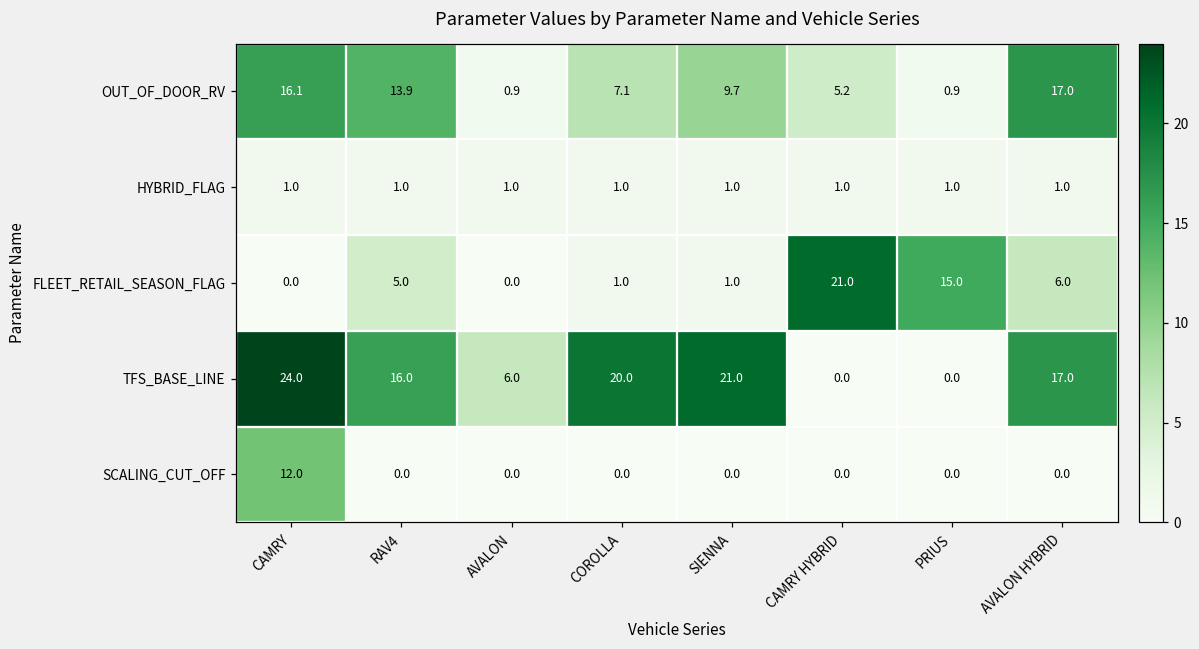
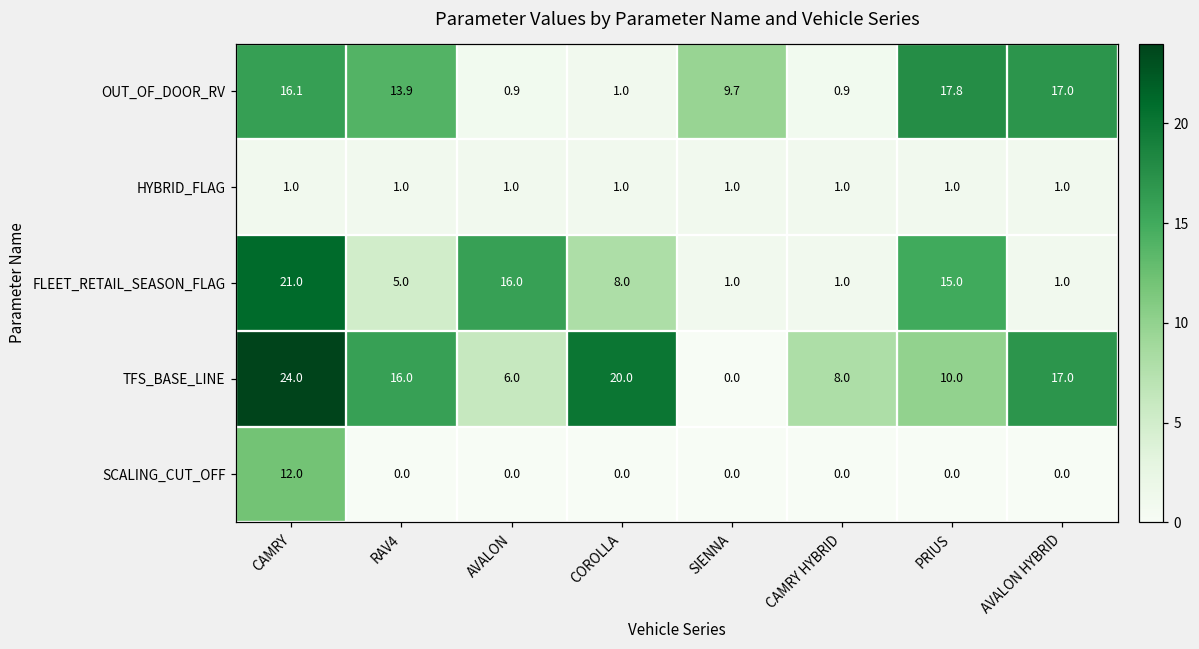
OUT_OF_DOOR_RV, COROLLA: 7.1 -> 1.0
OUT_OF_DOOR_RV, CAMRY HYBRID: 5.2 -> 0.9
OUT_OF_DOOR_RV, PRIUS: 0.9 -> 17.8
FLEET_RETAIL_SEASON_FLAG, CAMRY: 0.0 -> 21.0
FLEET_RETAIL_SEASON_FLAG, AVALON: 0.0 -> 16.0
FLEET_RETAIL_SEASON_FLAG, COROLLA: 1.0 -> 8.0
FLEET_RETAIL_SEASON_FLAG, CAMRY HYBRID: 21.0 -> 1.0
FLEET_RETAIL_SEASON_FLAG, AVALON HYBRID: 6.0 -> 1.0
TFS_BASE_LINE, SIENNA: 21.0 -> 0.0
TFS_BASE_LINE, CAMRY HYBRID: 0.0 -> 8.0
TFS_BASE_LINE, PRIUS: 0.0 -> 10.0
